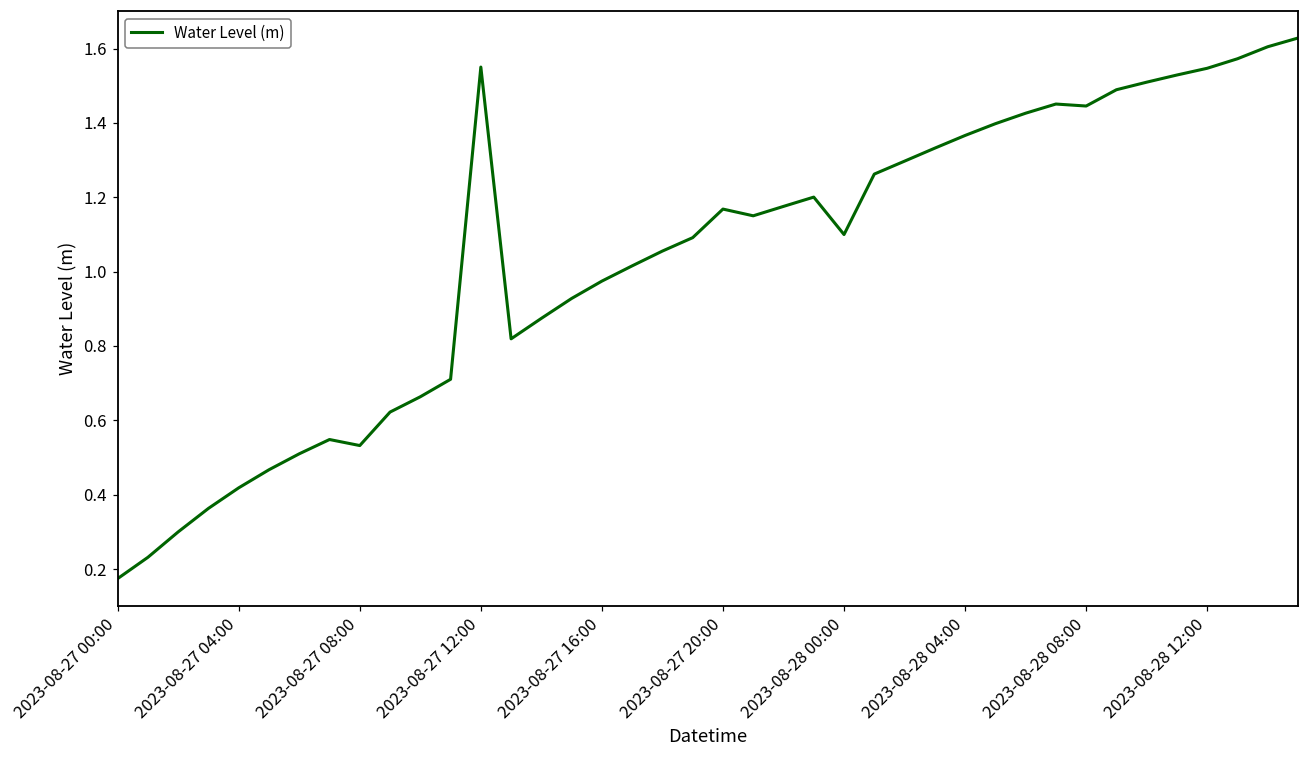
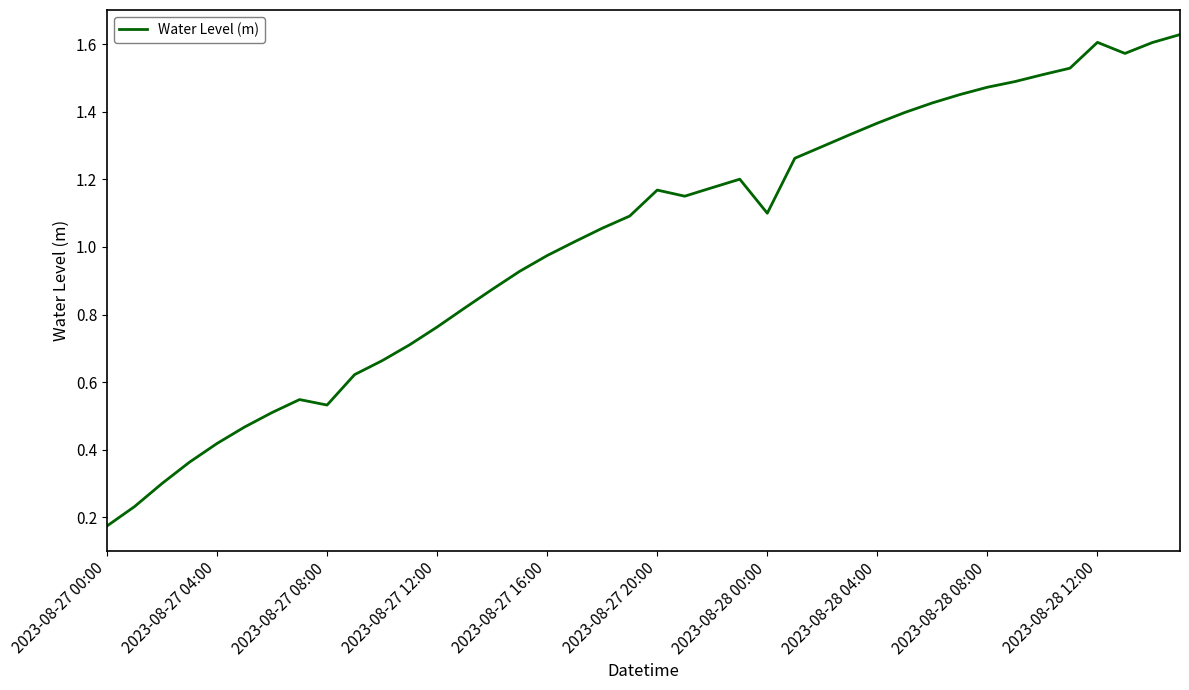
2023-08-27 12:00: 1.55 -> 0.76
2023-08-28 08:00: 1.45 -> 1.47
2023-08-28 12:00: 1.55 -> 1.61
